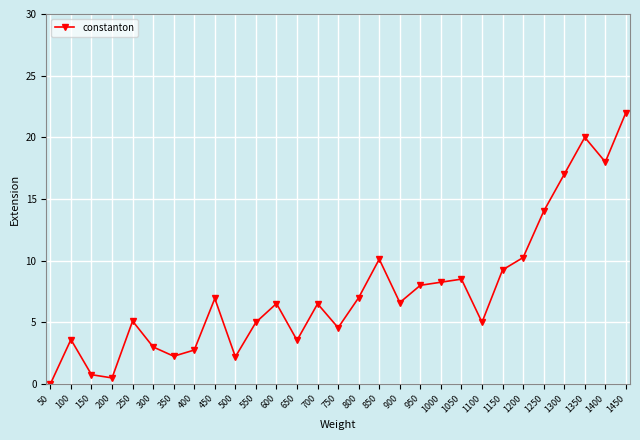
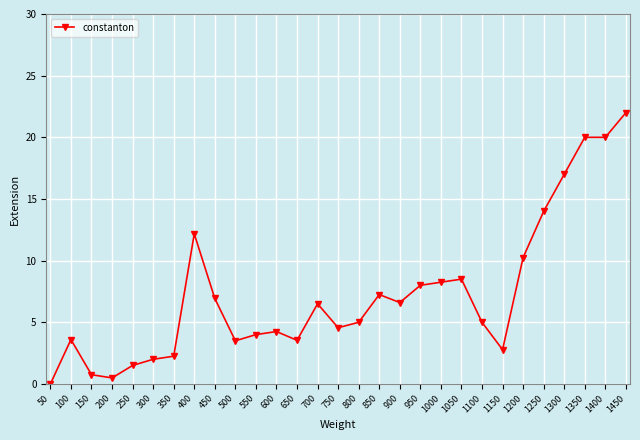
250: 5.1 -> 1.5
300: 3 -> 2
400: 2.8 -> 12.2
500: 2.2 -> 3.5
550: 5 -> 4
600: 6.5 -> 4.3
800: 7 -> 5
850: 10.1 -> 7.3
1150: 9.3 -> 2.8
1400: 18 -> 20
